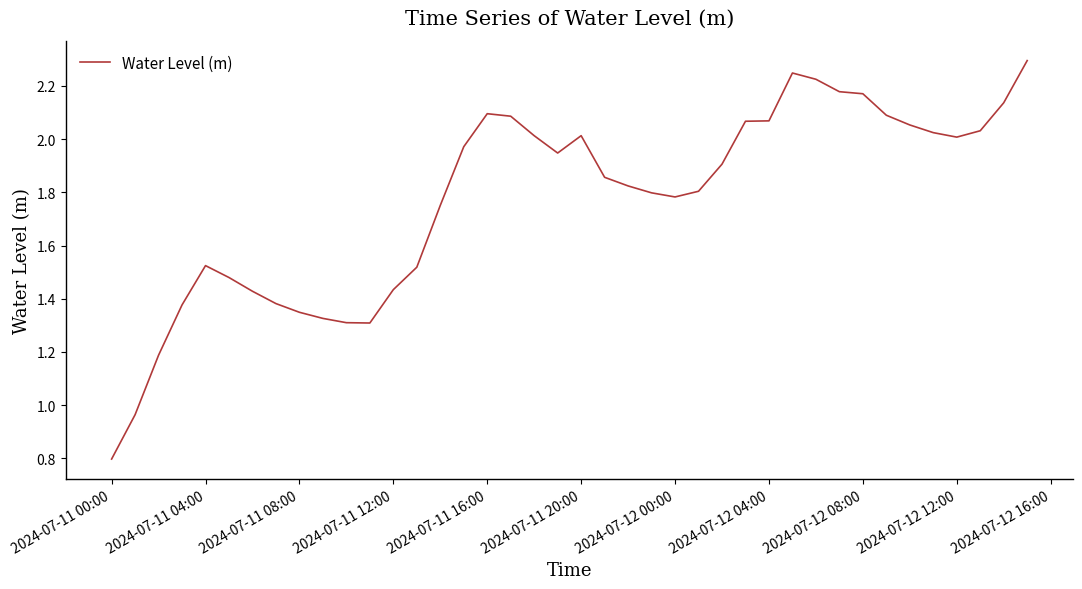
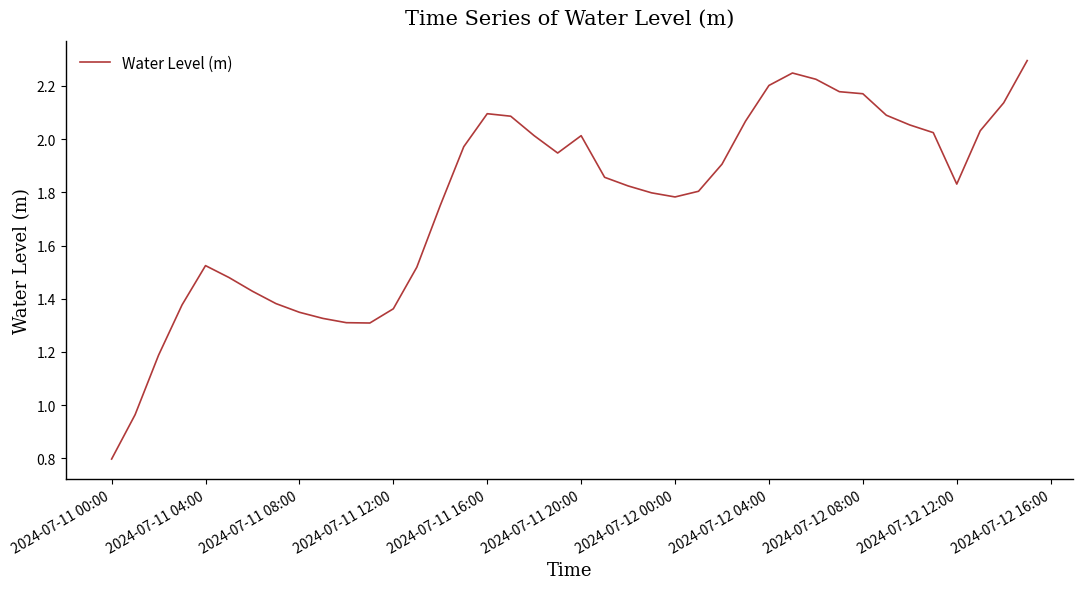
2024-07-11 12:00: 1.43 -> 1.36
2024-07-12 04:00: 2.07 -> 2.20
2024-07-12 12:00: 2.01 -> 1.83
